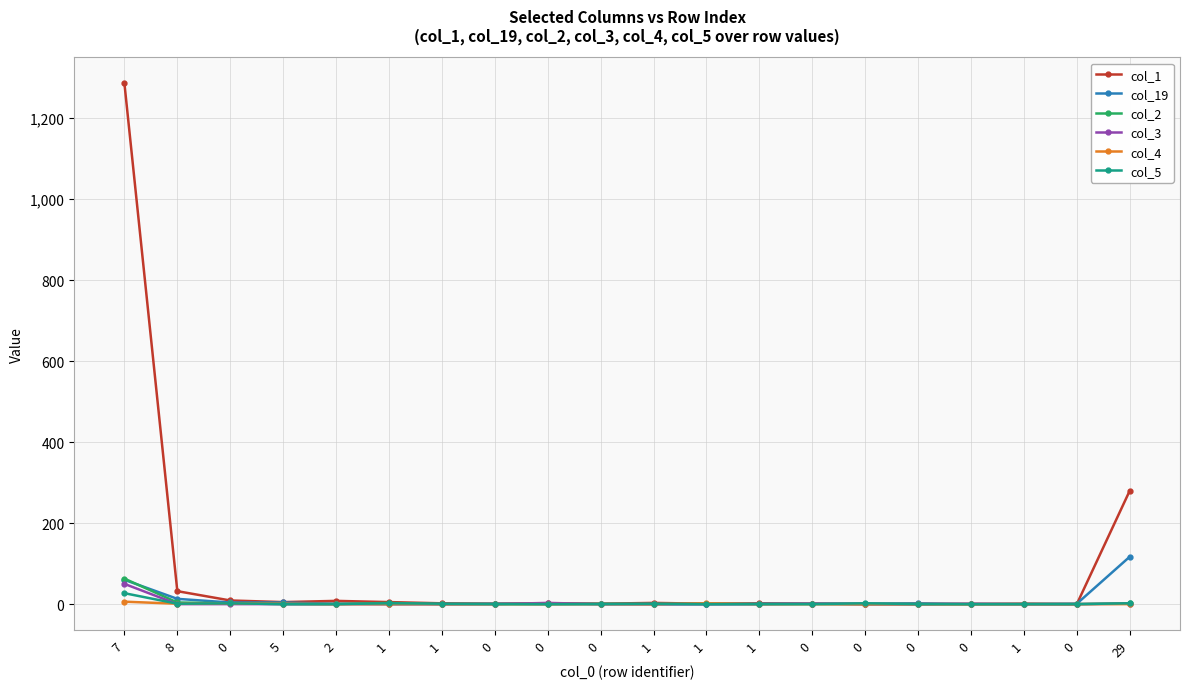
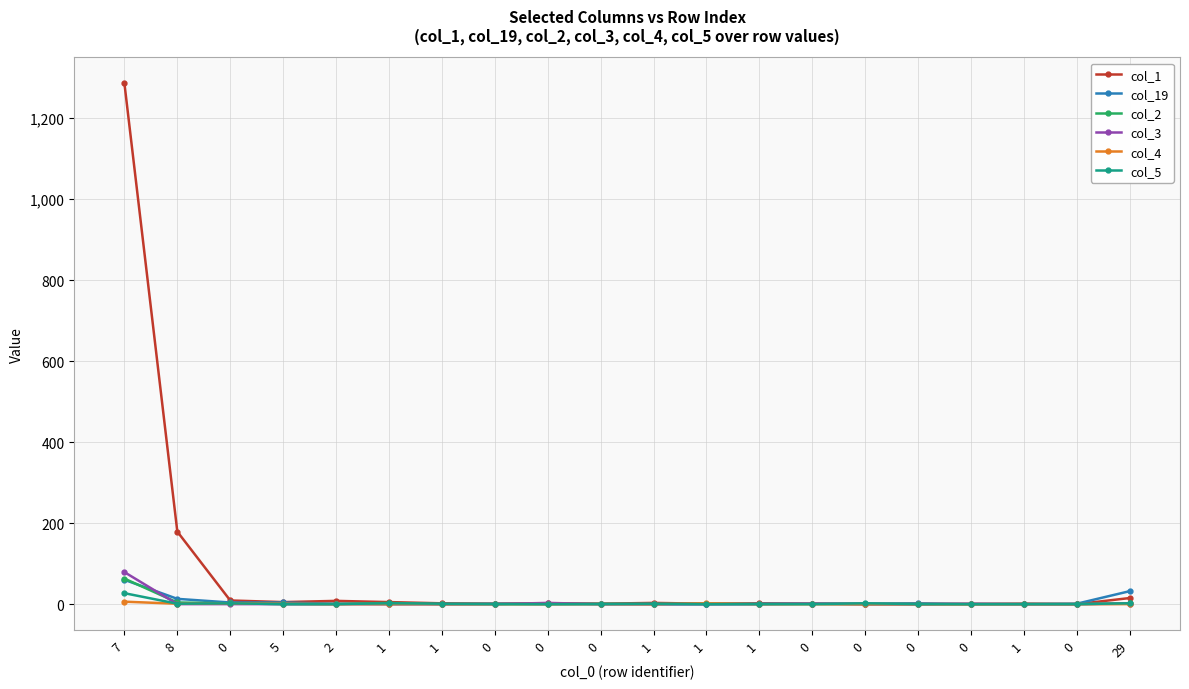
col_3, 7: 50 -> 80
col_1, 8: 30 -> 180
col_1, 29: 280 -> 20
col_19, 29: 120 -> 30
